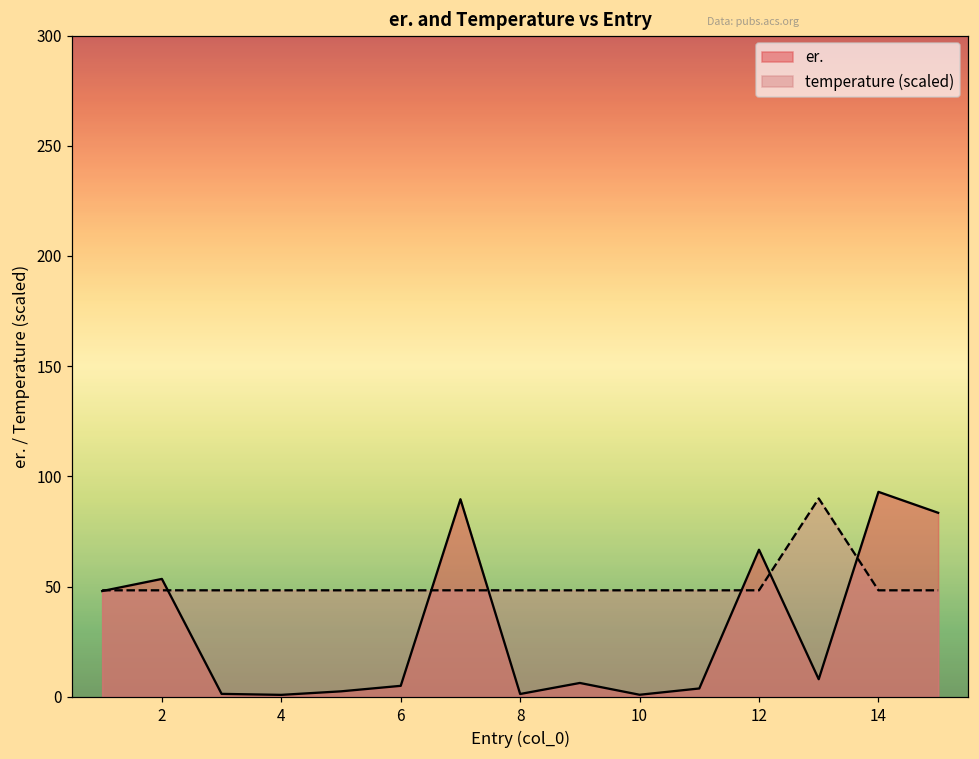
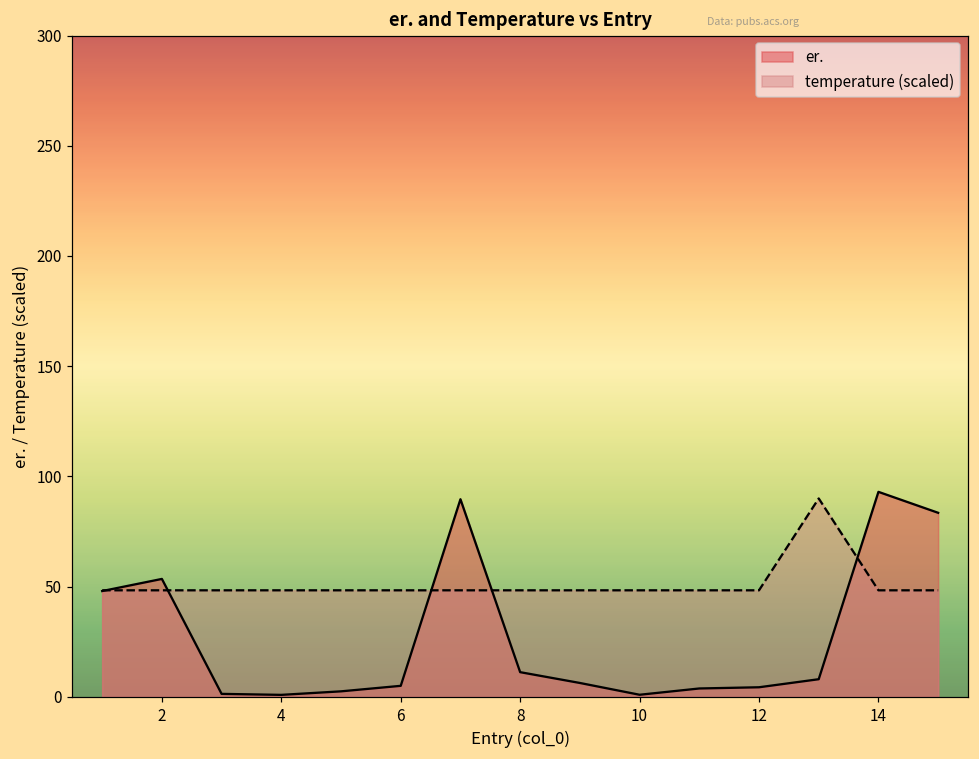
er., 8: 1 -> 11
er., 12: 67 -> 4
